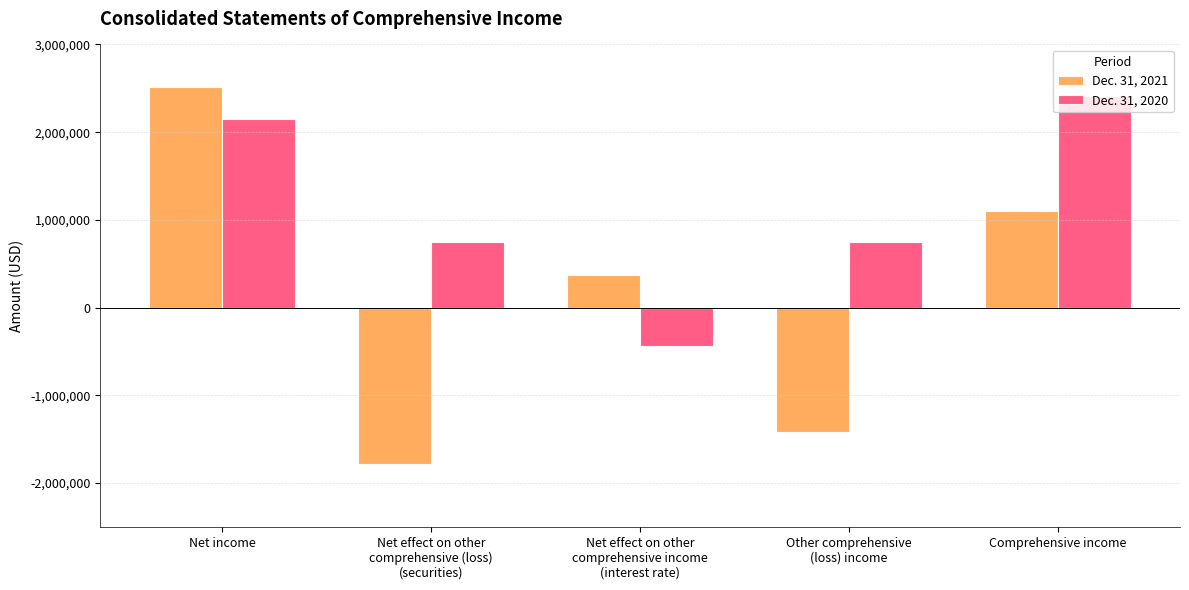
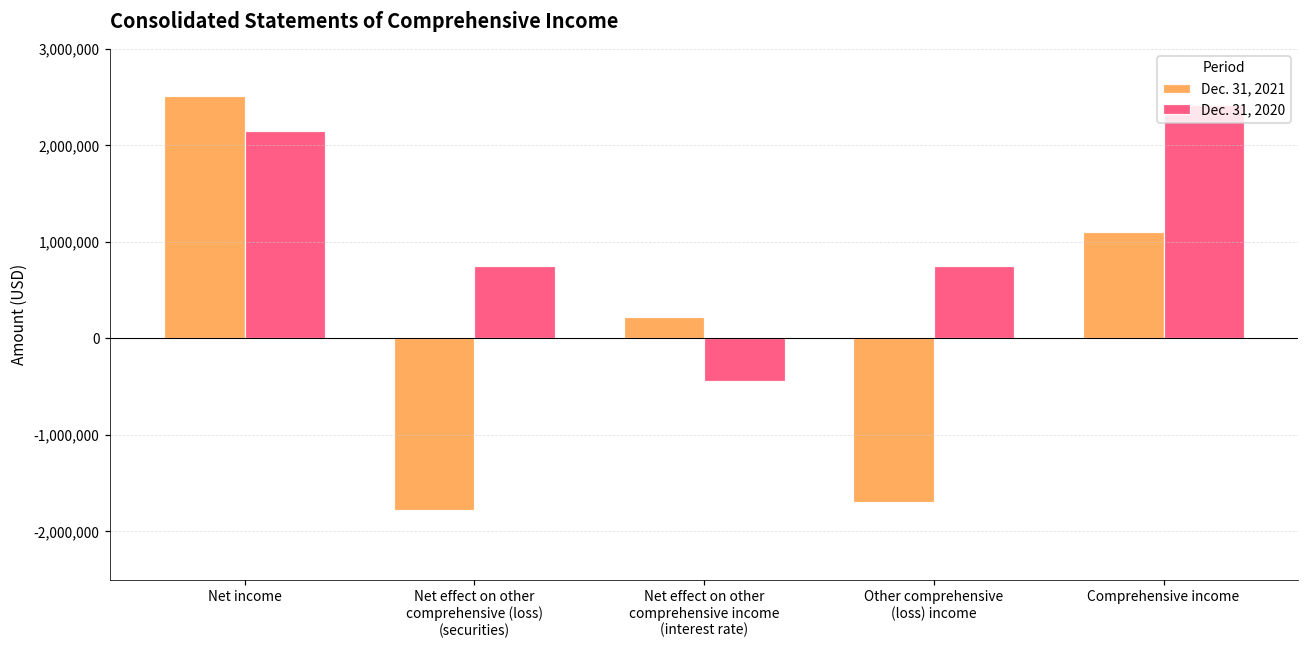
Dec. 31, 2021, Net effect on other comprehensive income (interest rate): 400,000 -> 200,000
Dec. 31, 2021, Other comprehensive (loss) income: -1,400,000 -> -1,700,000
